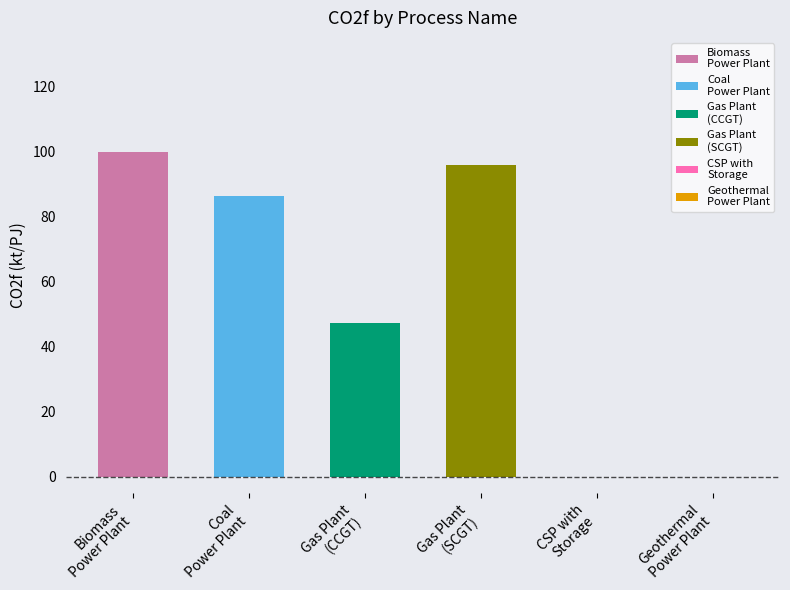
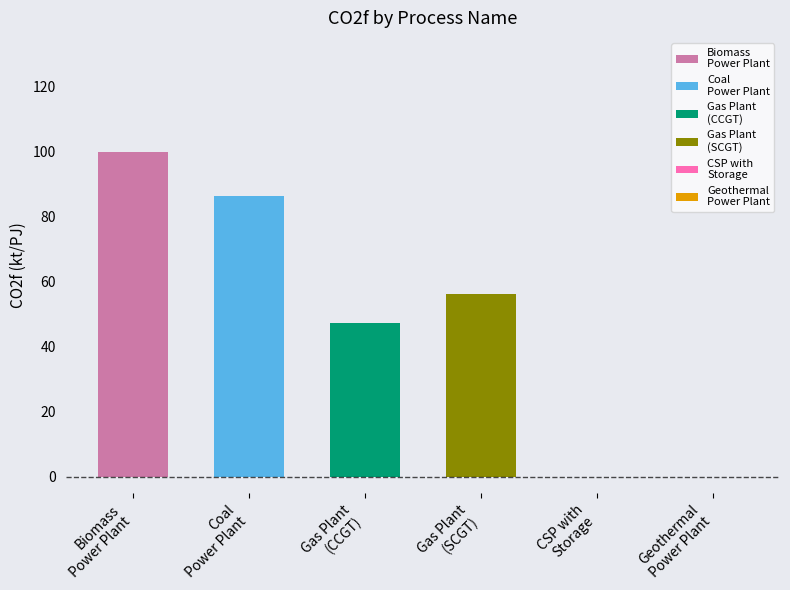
Gas Plant (SCGT): 96 -> 56
